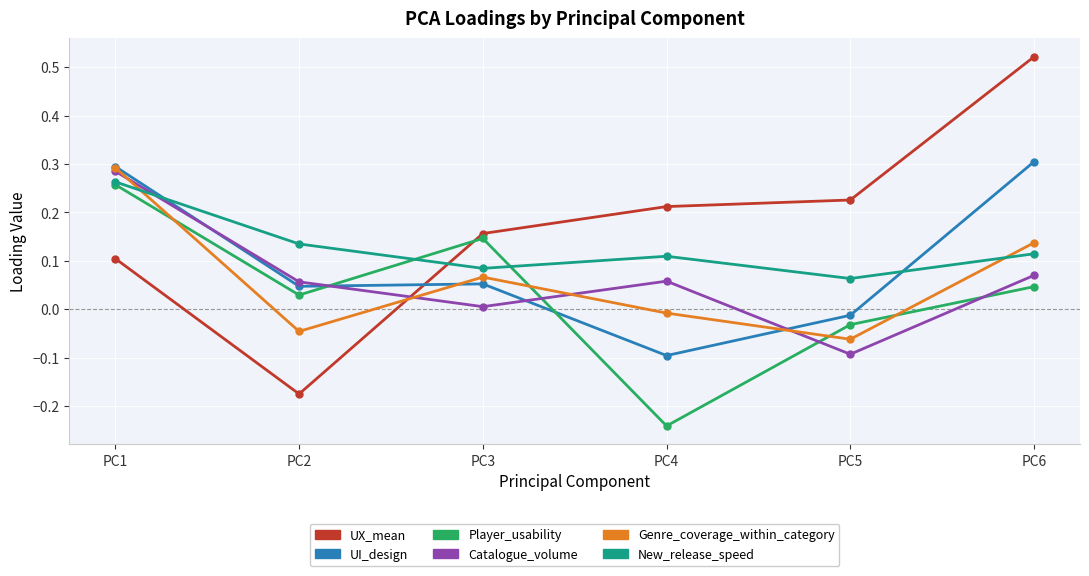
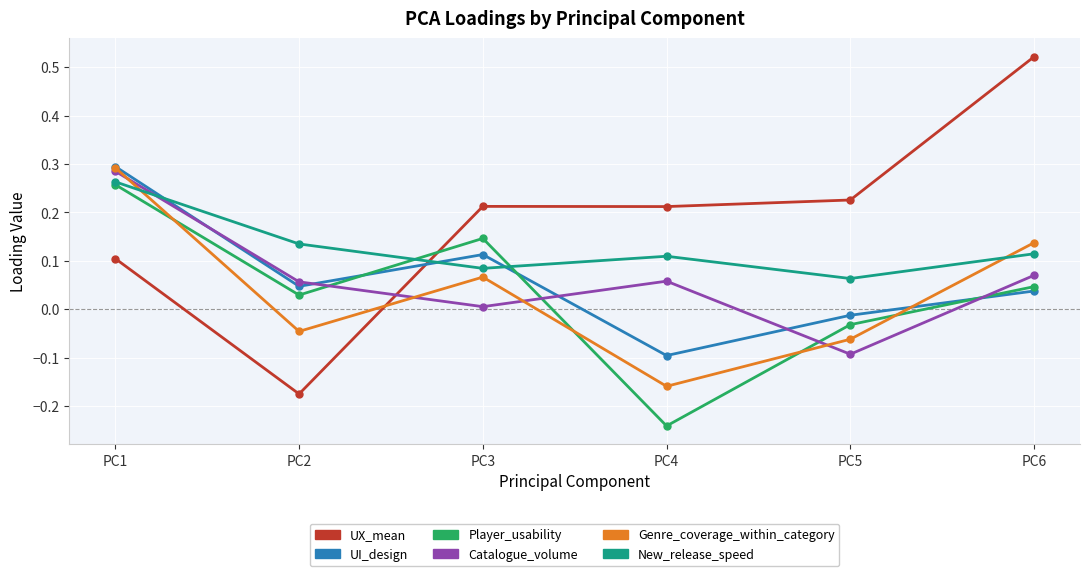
UX_mean, PC3: 0.16 -> 0.21
UI_design, PC3: 0.05 -> 0.11
Genre_coverage_within_category, PC4: -0.01 -> -0.16
UI_design, PC6: 0.30 -> 0.04
